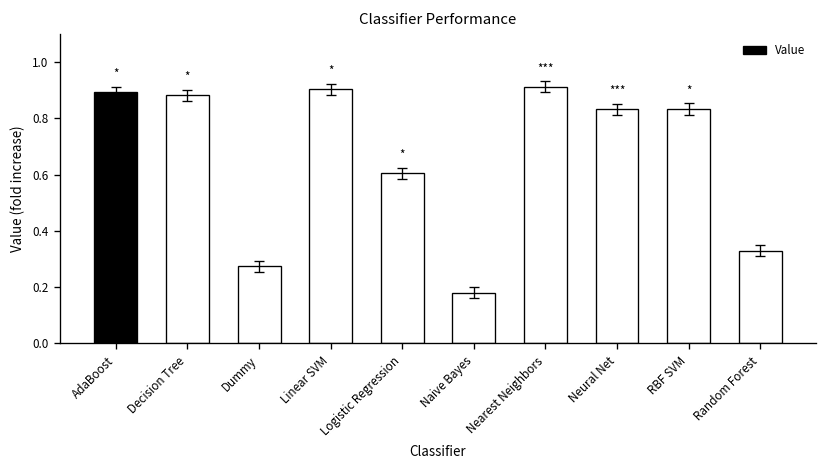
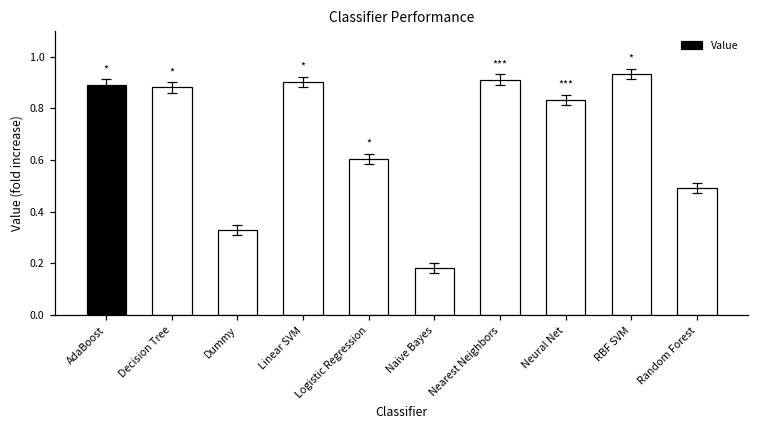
Value, Dummy: 0.27 -> 0.33
Value, RBF SVM: 0.83 -> 0.93
Value, Random Forest: 0.33 -> 0.49
